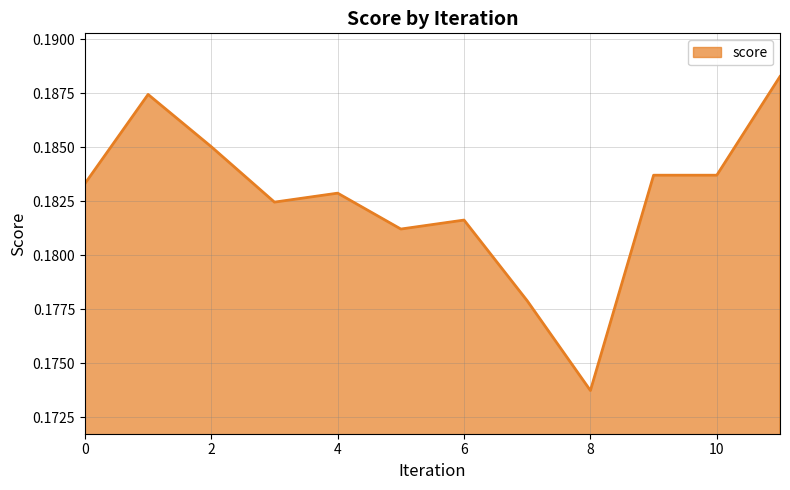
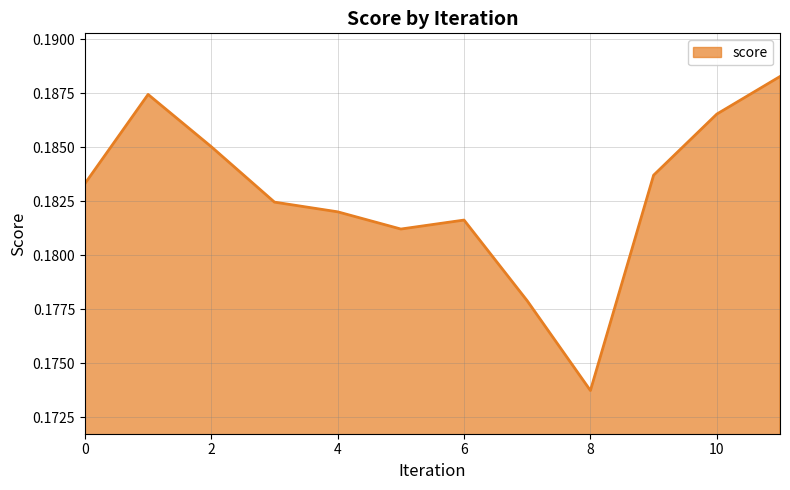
4: 0.1829 -> 0.1820
10: 0.1837 -> 0.1865
